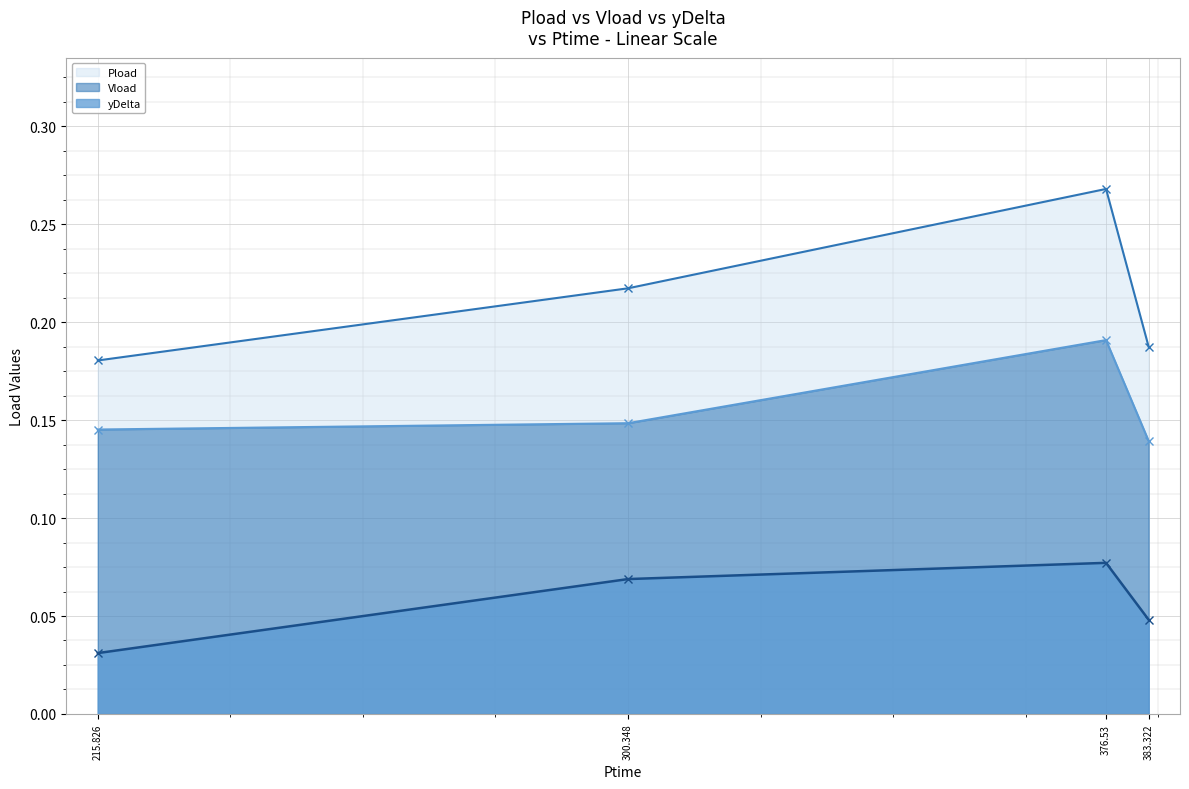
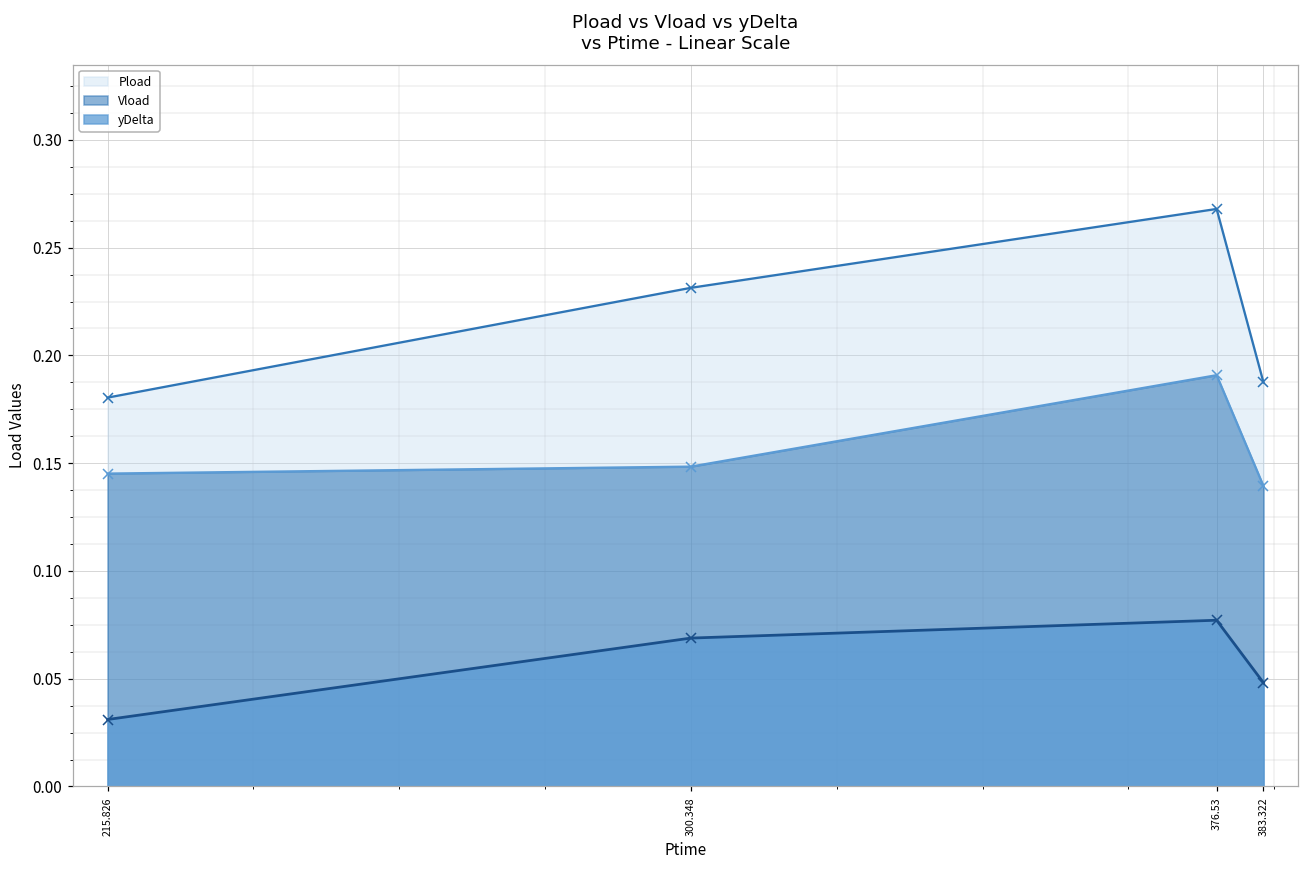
Pload, 300.348: 0.217 -> 0.231
